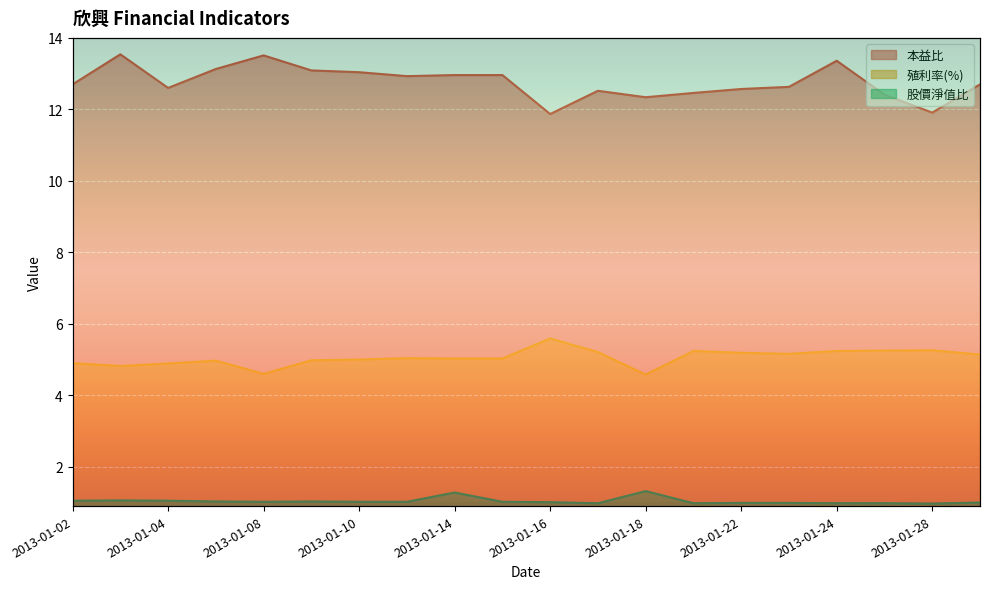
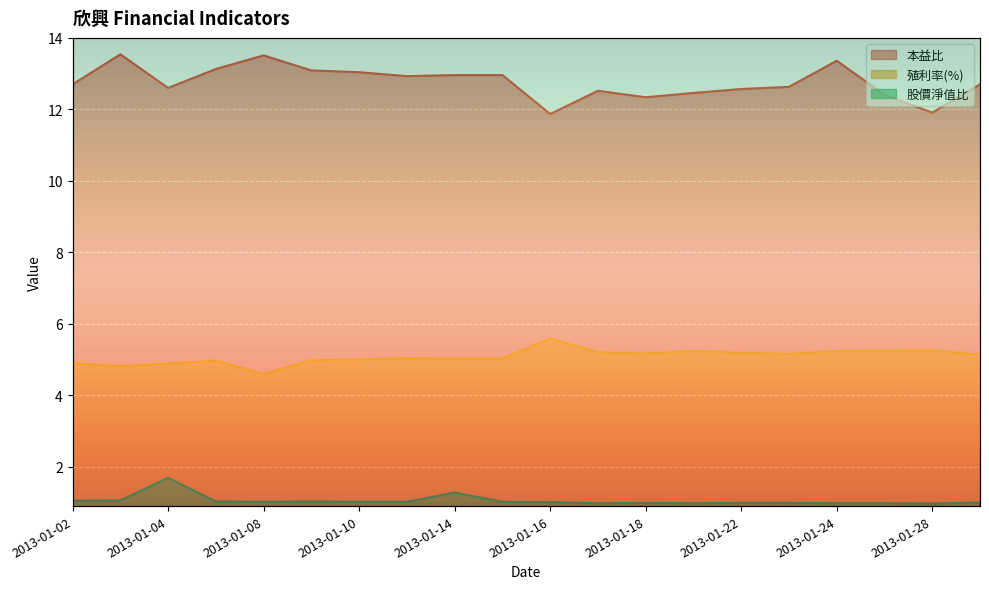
股價淨值比, 2013-01-04: 1.1 -> 1.7
殖利率(%), 2013-01-18: 4.6 -> 5.2
股價淨值比, 2013-01-18: 1.3 -> 1.0
